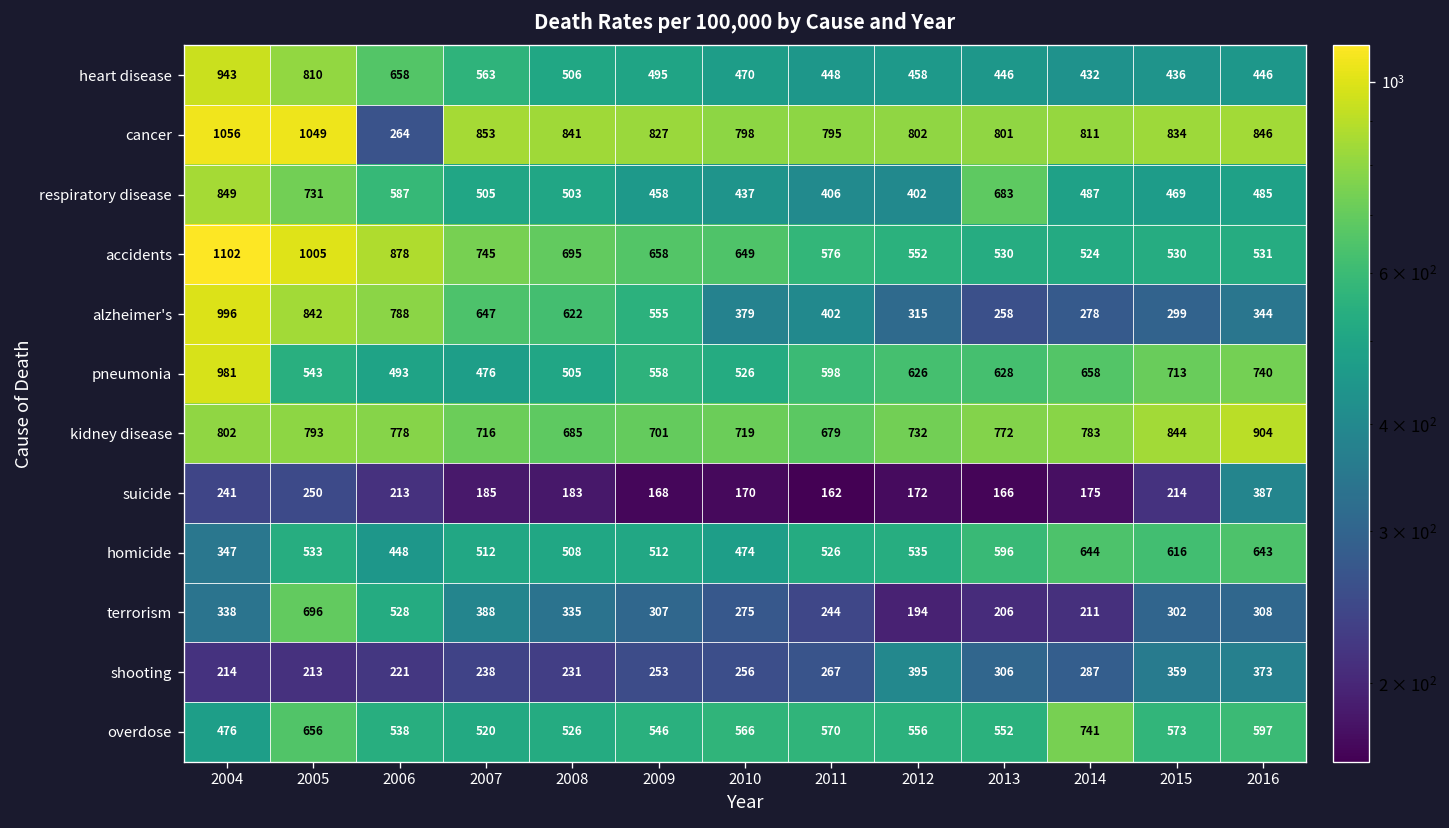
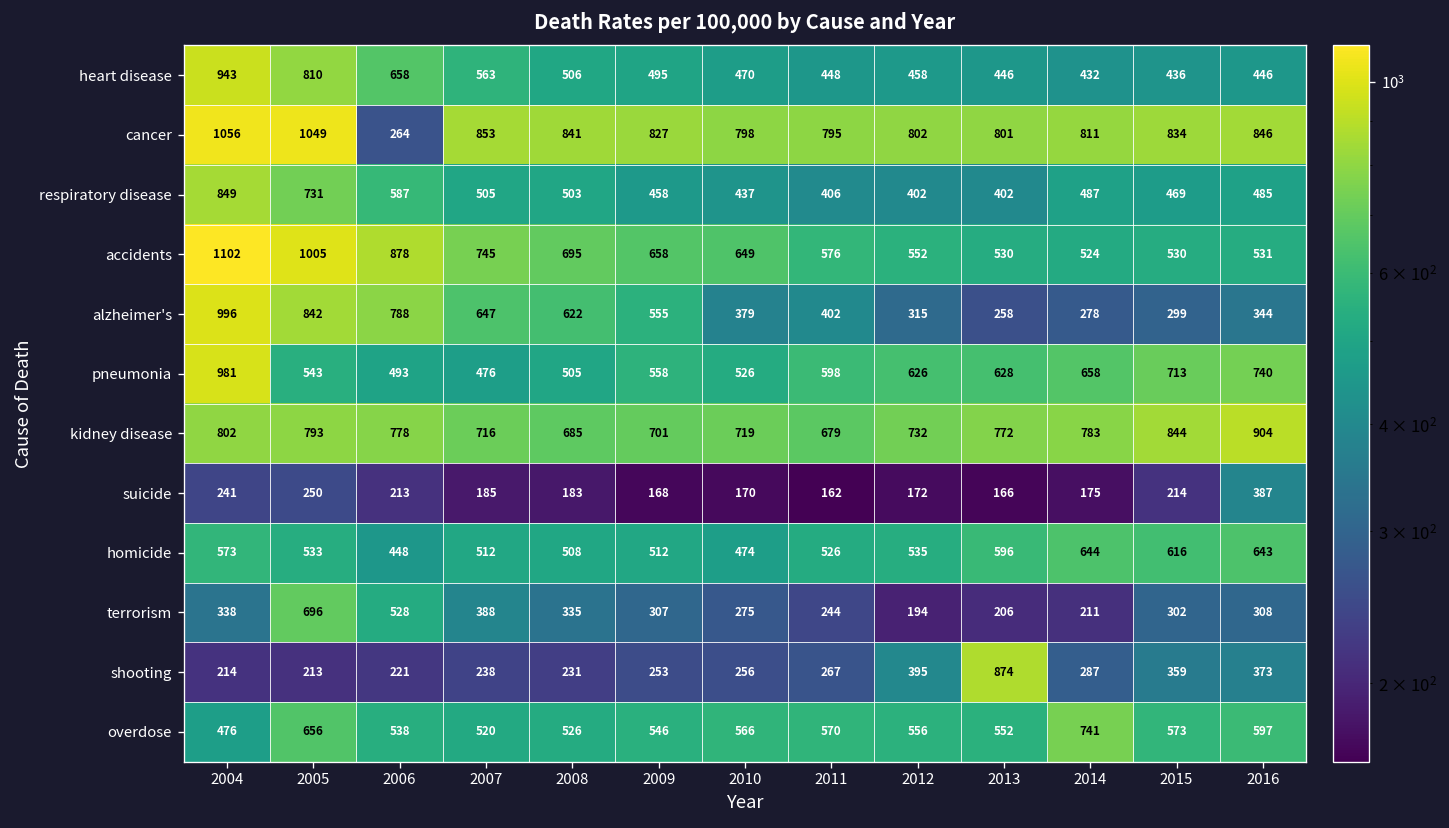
respiratory disease, 2013: 683 -> 402
homicide, 2004: 347 -> 573
shooting, 2013: 306 -> 874
